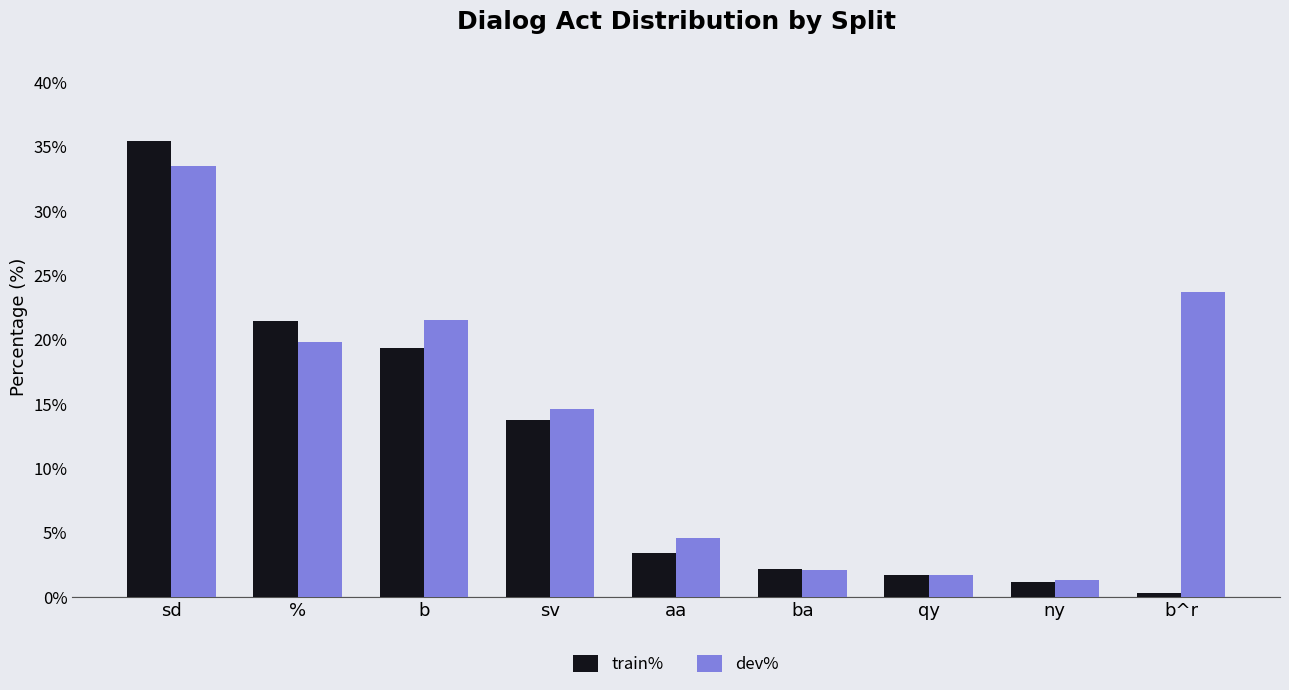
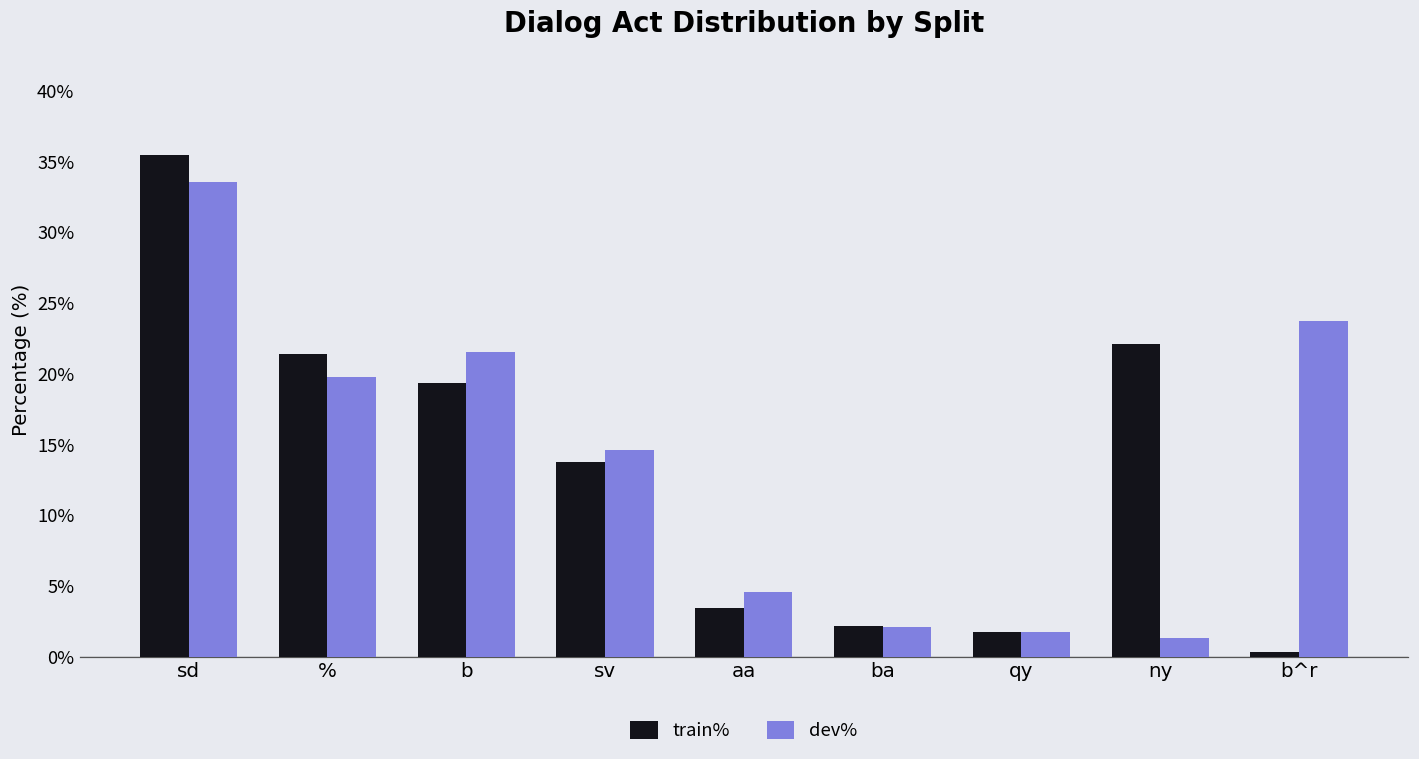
train%, ny: 1.2% -> 22.1%
